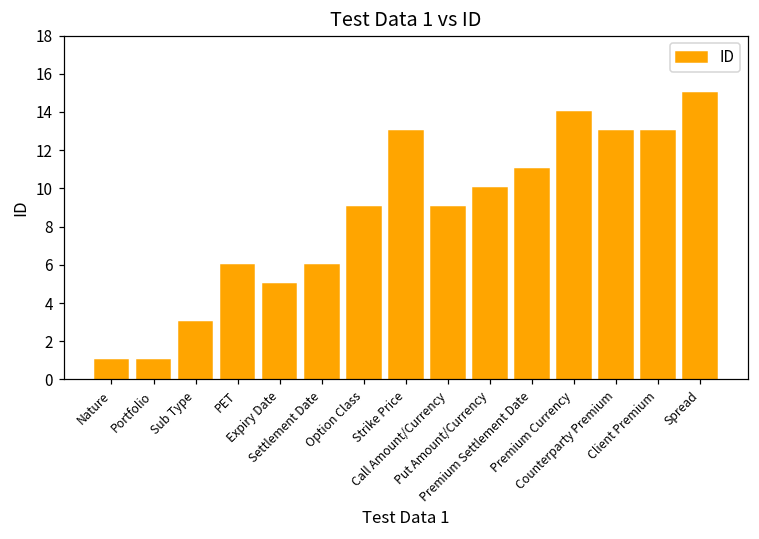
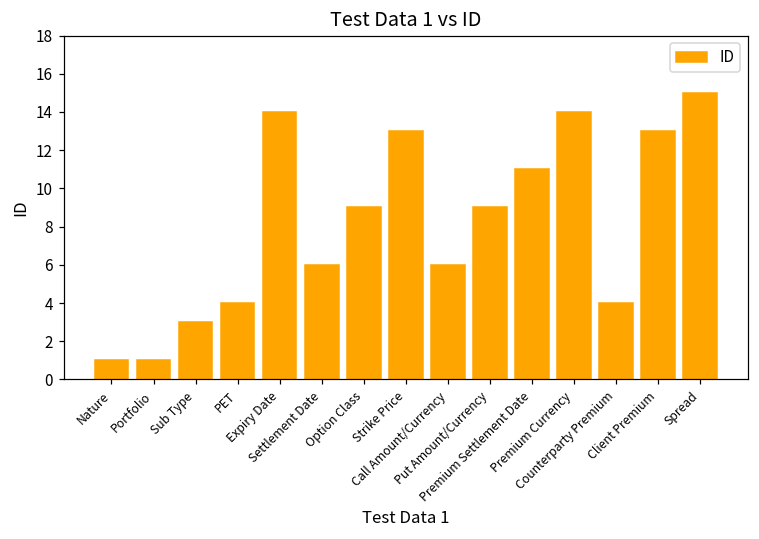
PET: 6 -> 4
Expiry Date: 5 -> 14
Call Amount/Currency: 9 -> 6
Put Amount/Currency: 10 -> 9
Counterparty Premium: 13 -> 4
